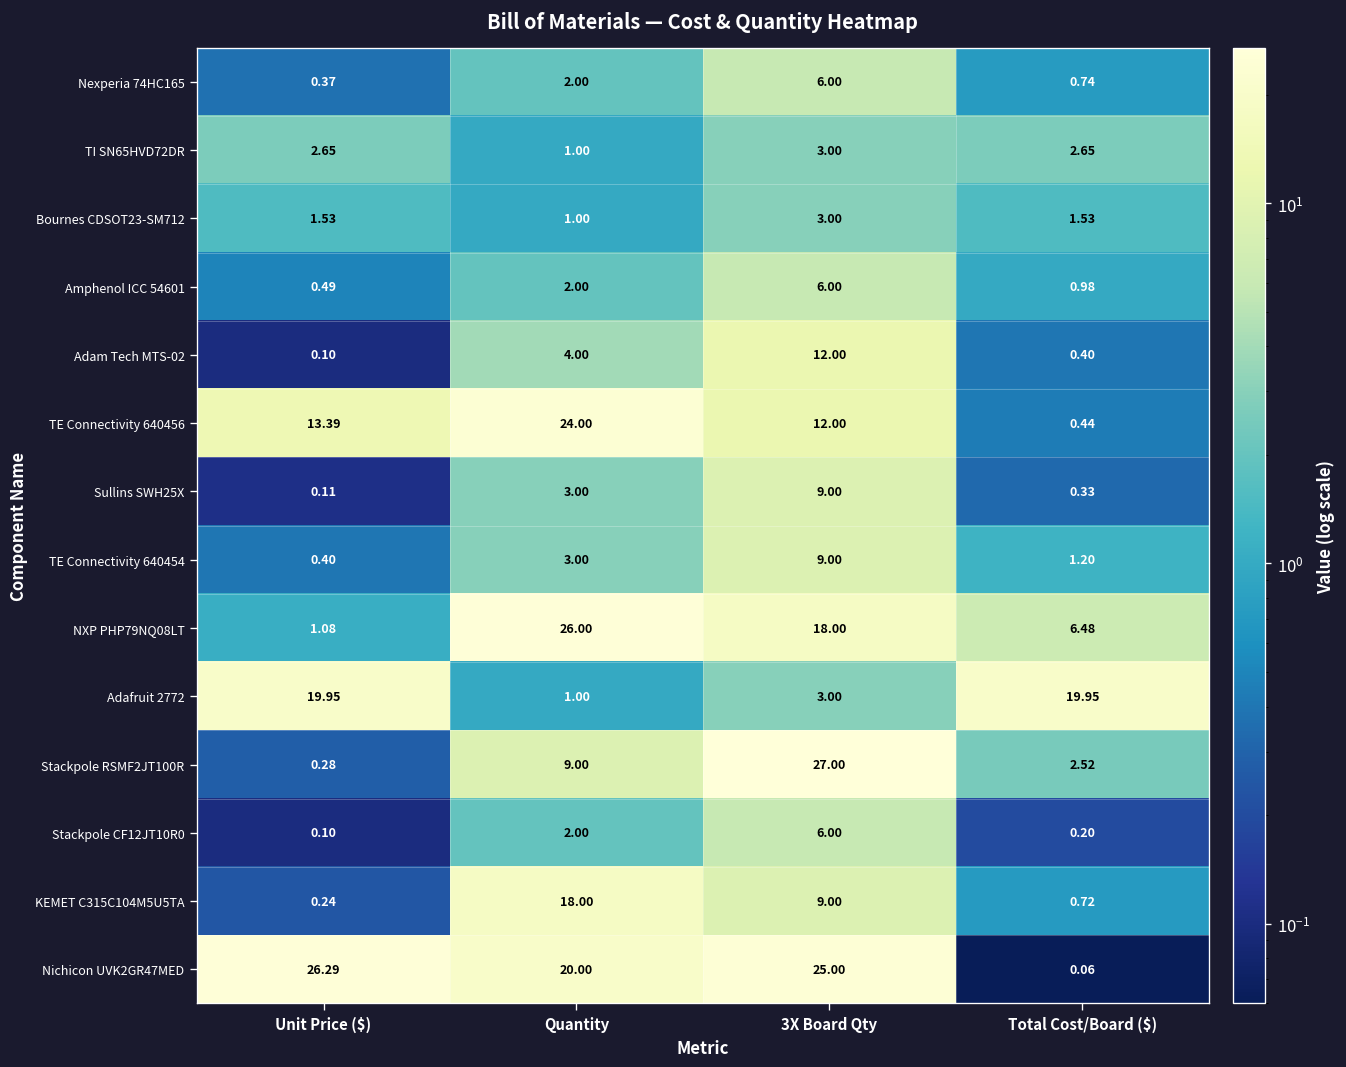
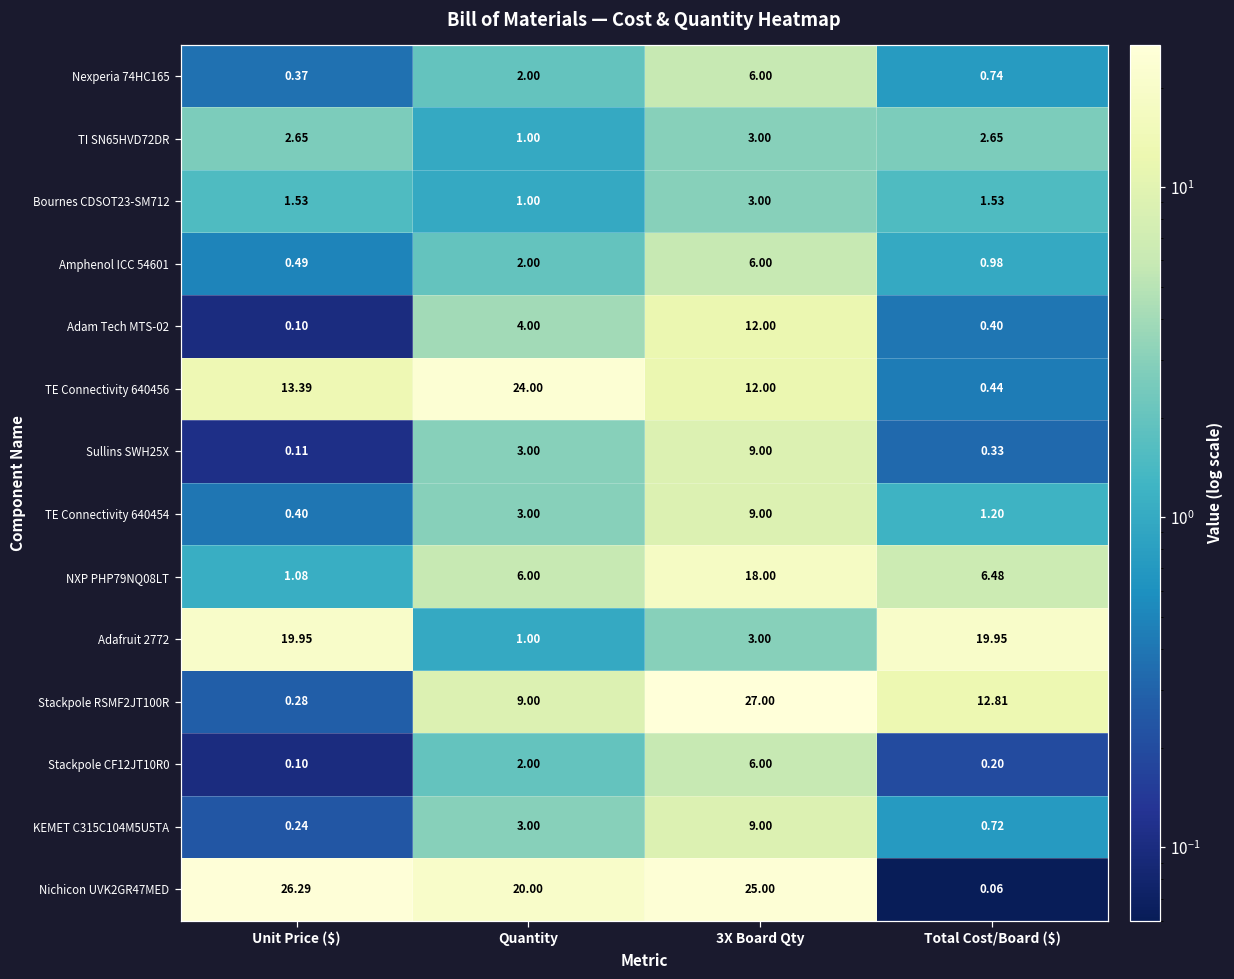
NXP PHP79NQ08LT, Quantity: 26.00 -> 6.00
Stackpole RSMF2JT100R, Total Cost/Board ($): 2.52 -> 12.81
KEMET C315C104M5U5TA, Quantity: 18.00 -> 3.00
